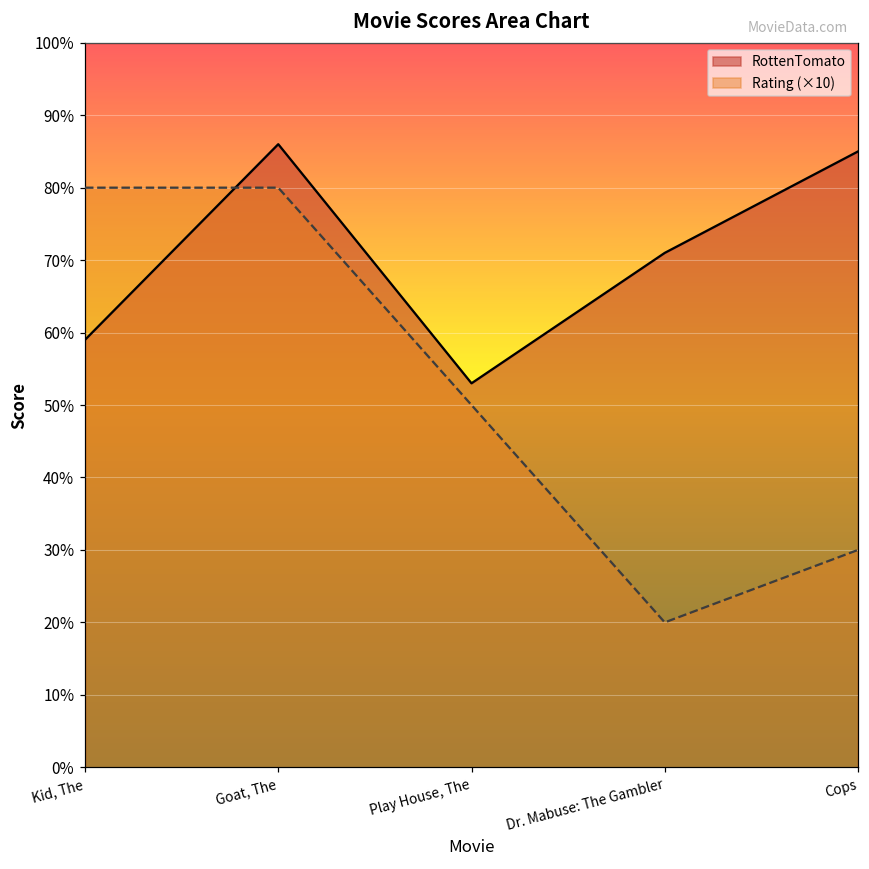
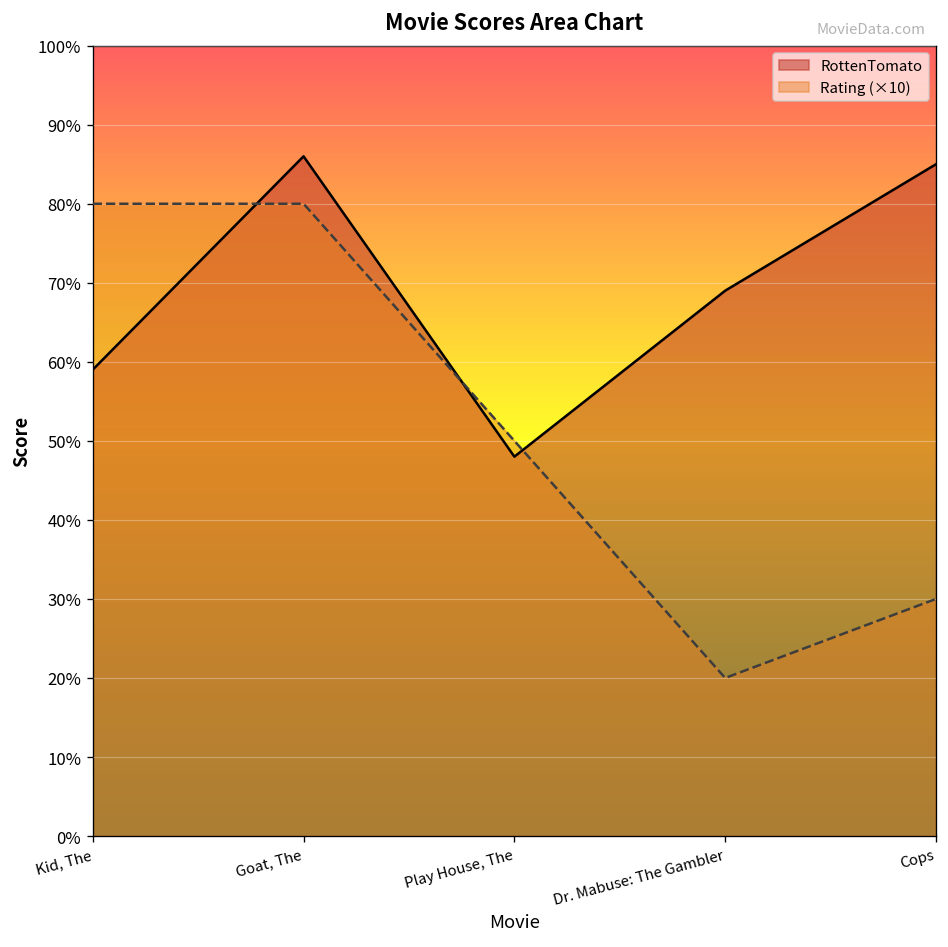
RottenTomato, Play House, The: 53% -> 48%
RottenTomato, Dr. Mabuse: The Gambler: 71% -> 69%
